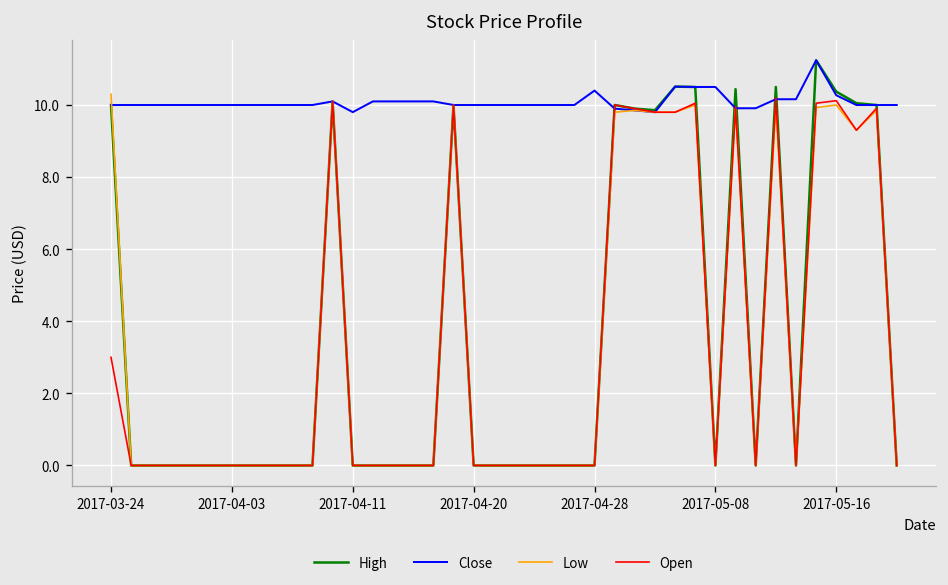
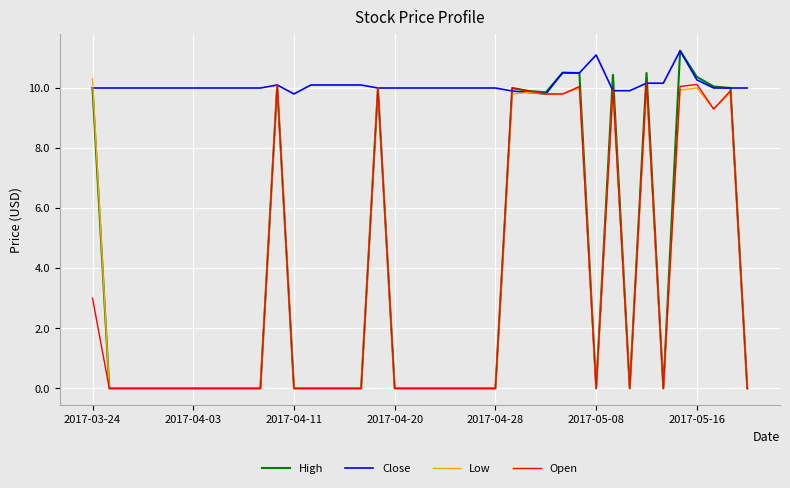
Close, 2017-04-28: 10.4 -> 10.0
Close, 2017-05-08: 10.5 -> 11.1
